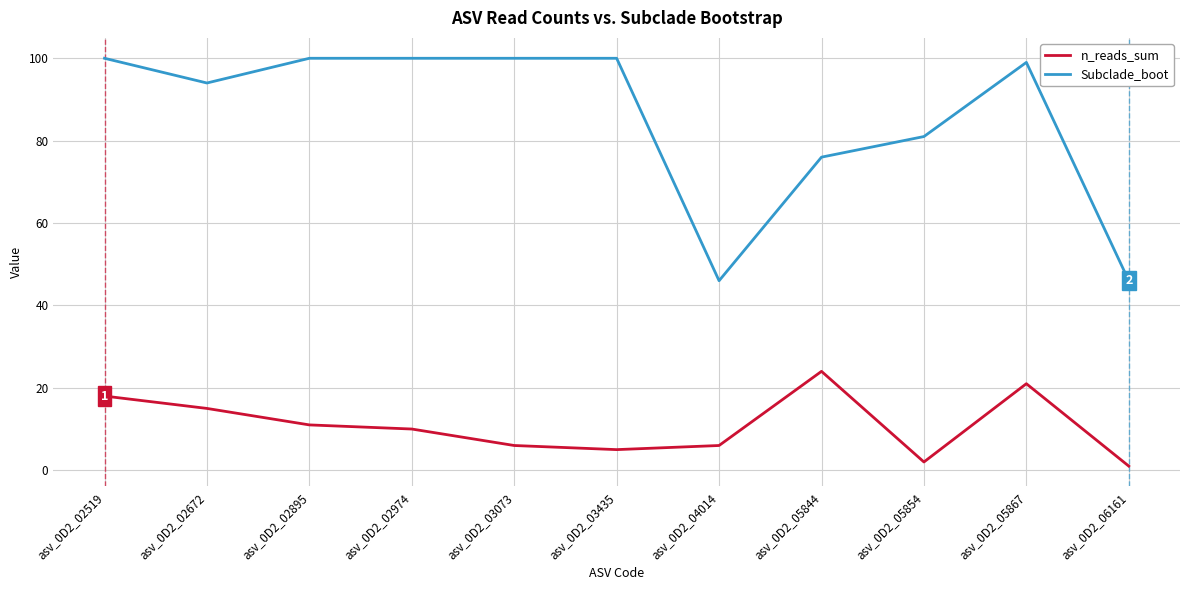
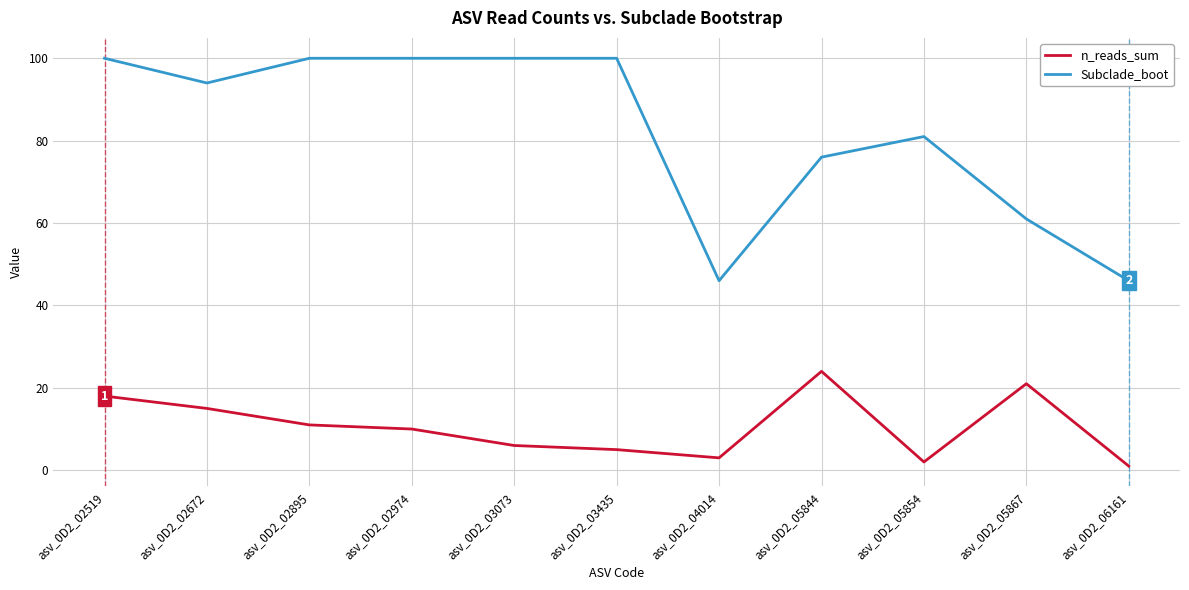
n_reads_sum, asv_0D2_04014: 6 -> 3
Subclade_boot, asv_0D2_05867: 99 -> 61
